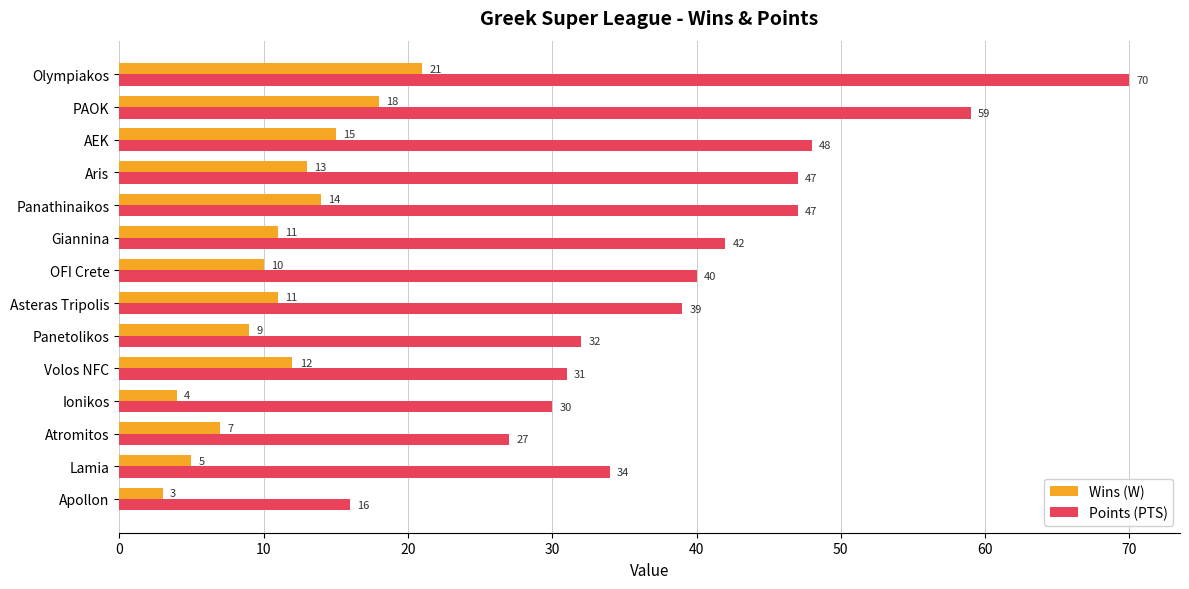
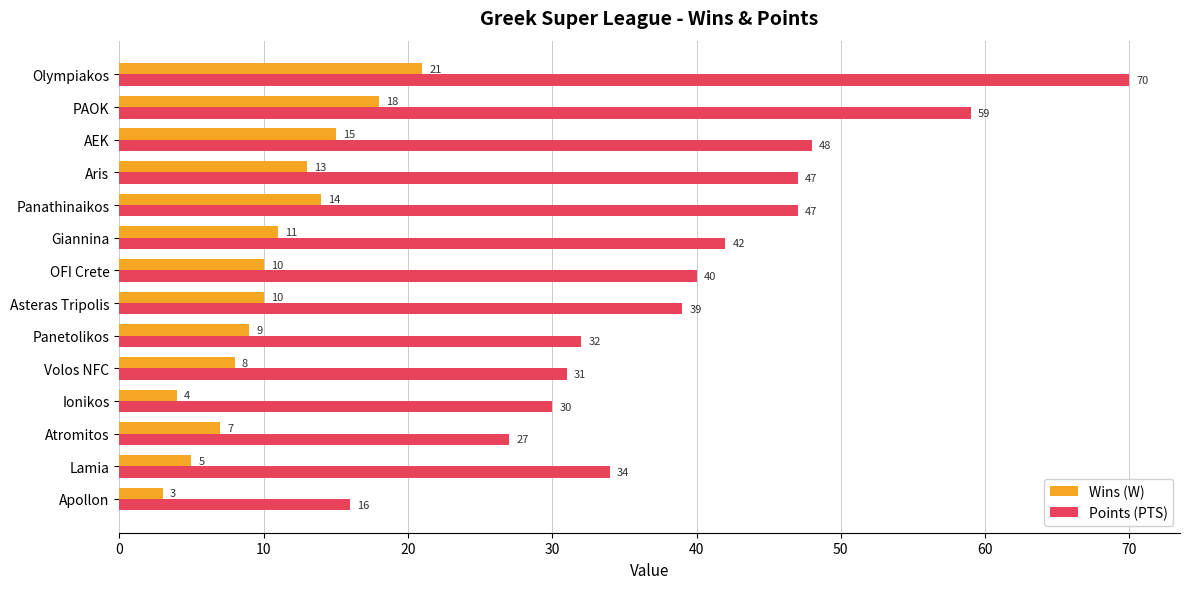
Wins (W), Asteras Tripolis: 11 -> 10
Wins (W), Volos NFC: 12 -> 8
